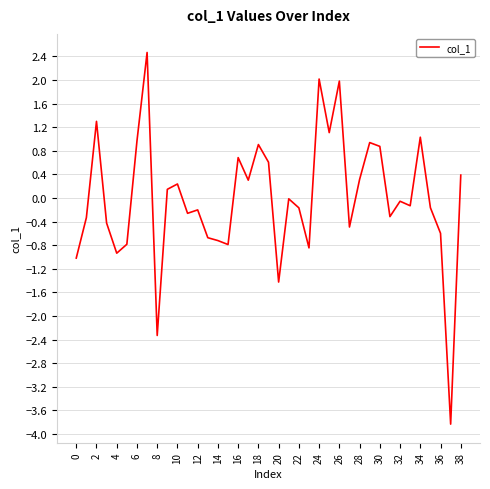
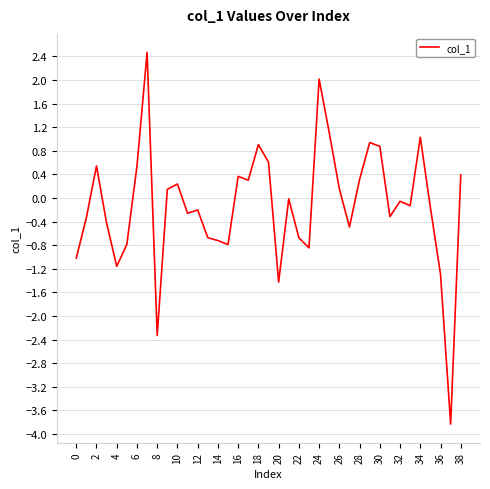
2: 1.3 -> 0.5
4: -0.9 -> -1.2
6: 1.0 -> 0.5
16: 0.7 -> 0.4
22: -0.2 -> -0.7
26: 2.0 -> 0.2
36: -0.6 -> -1.3
